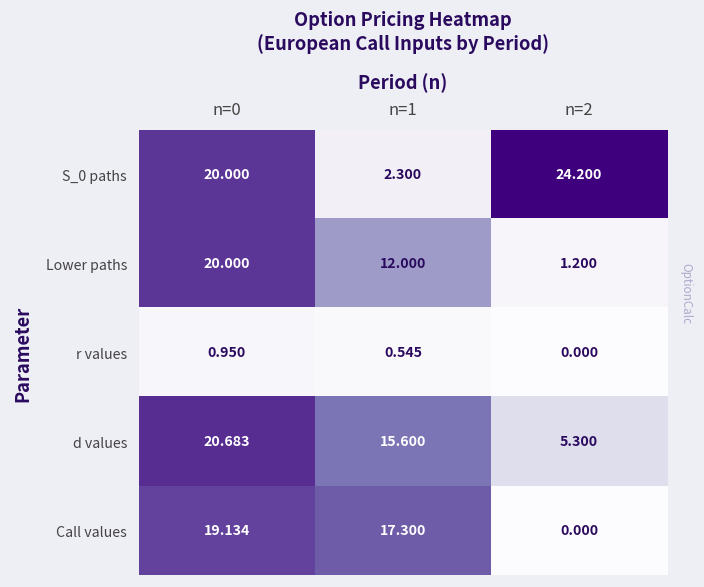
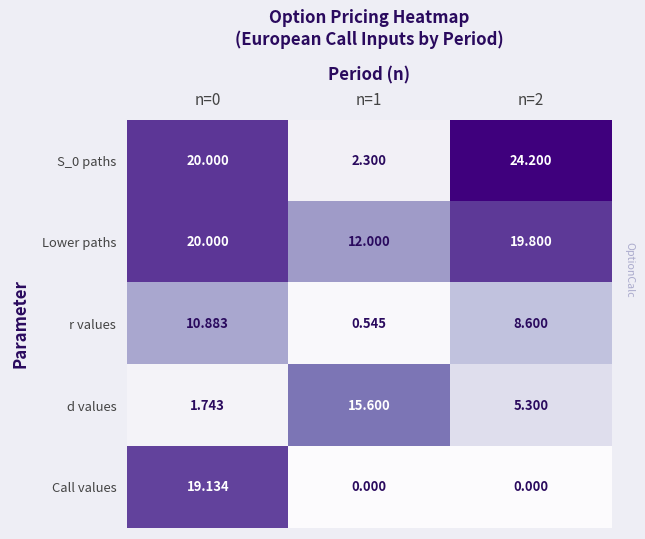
Lower paths, n=2: 1.200 -> 19.800
r values, n=0: 0.950 -> 10.883
r values, n=2: 0.000 -> 8.600
d values, n=0: 20.683 -> 1.743
Call values, n=1: 17.300 -> 0.000
